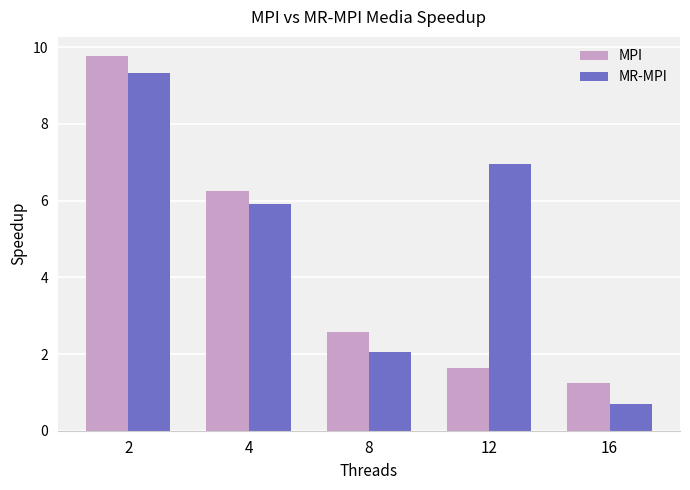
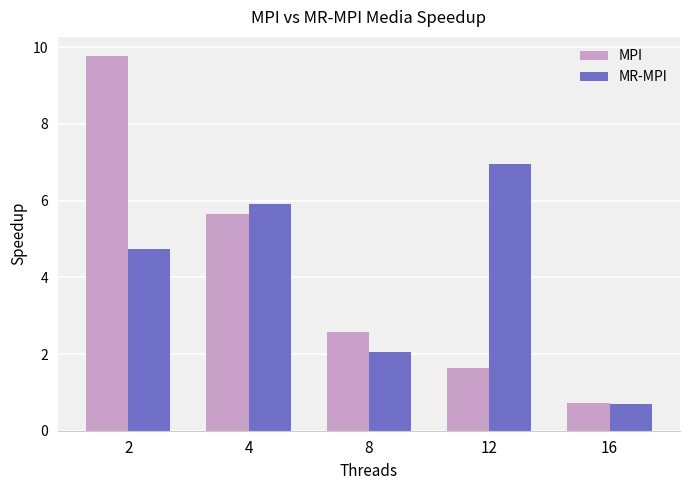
MR-MPI, 2: 9.3 -> 4.7
MPI, 4: 6.2 -> 5.7
MPI, 16: 1.2 -> 0.7
